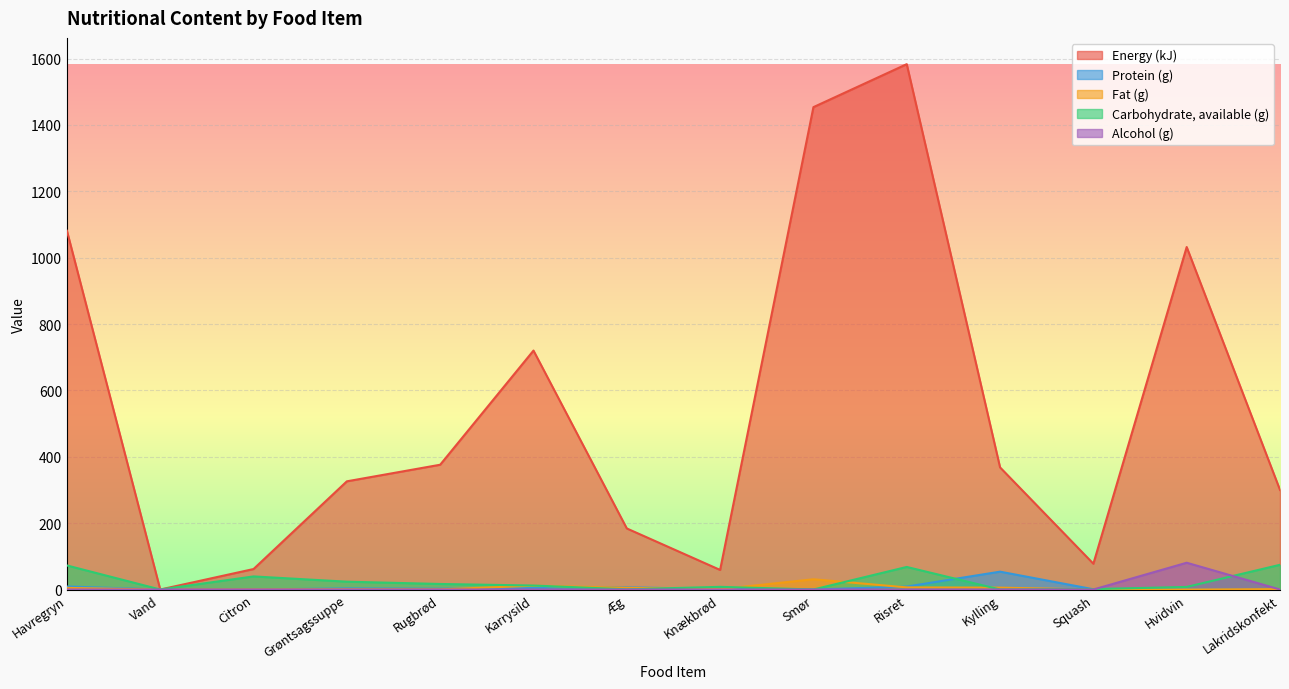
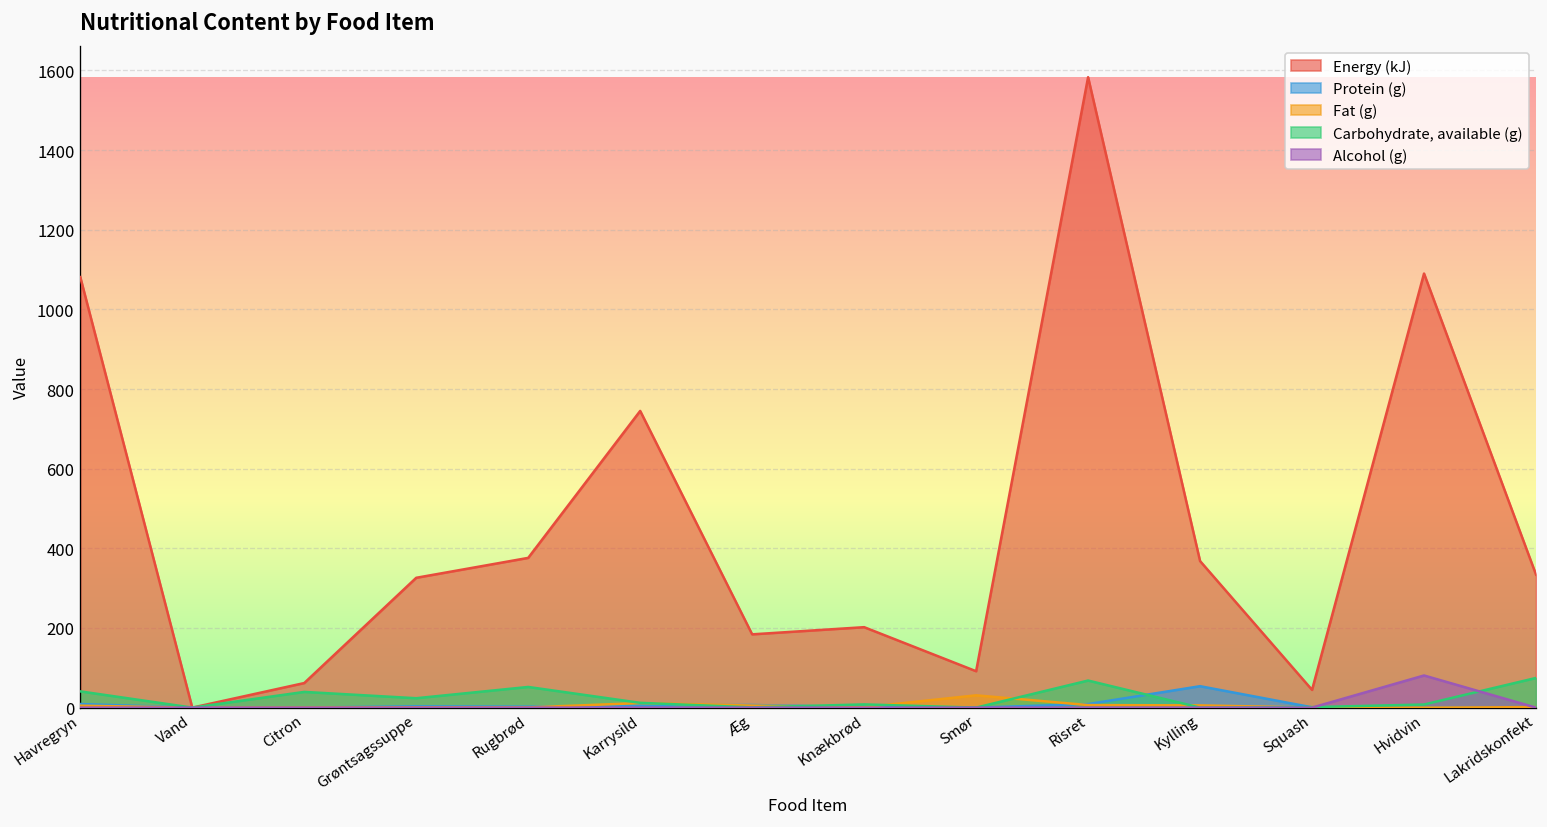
Carbohydrate, available (g), Havregryn: 70 -> 40
Carbohydrate, available (g), Rugbrød: 20 -> 50
Energy (kJ), Karrysild: 720 -> 750
Energy (kJ), Knækbrød: 60 -> 200
Energy (kJ), Smør: 1450 -> 90
Energy (kJ), Squash: 80 -> 40
Energy (kJ), Hvidvin: 1030 -> 1090
Energy (kJ), Lakridskonfekt: 300 -> 330
